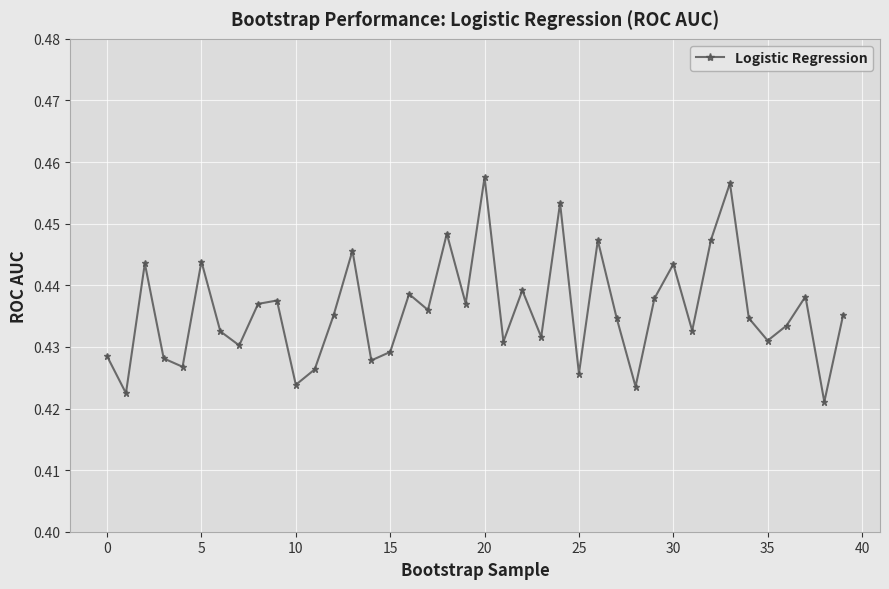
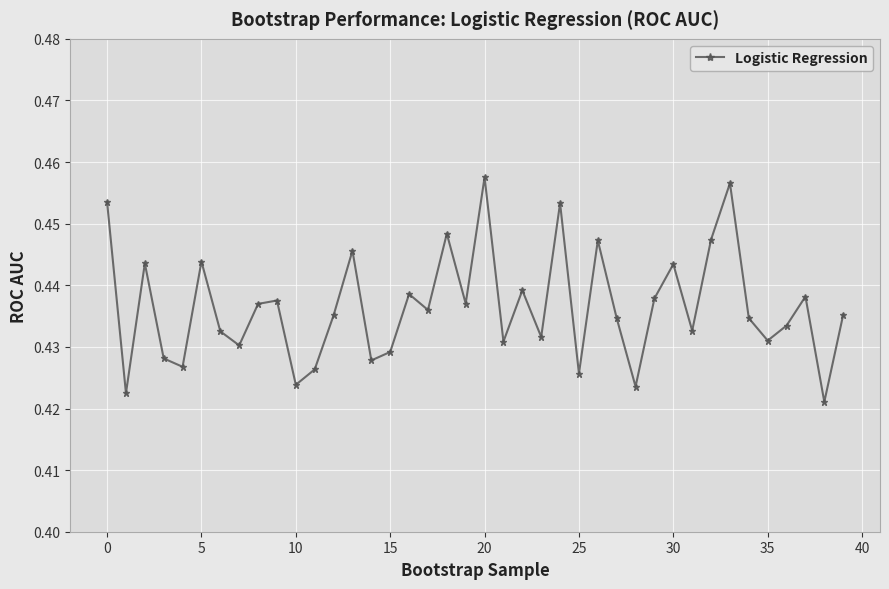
0: 0.428 -> 0.453
